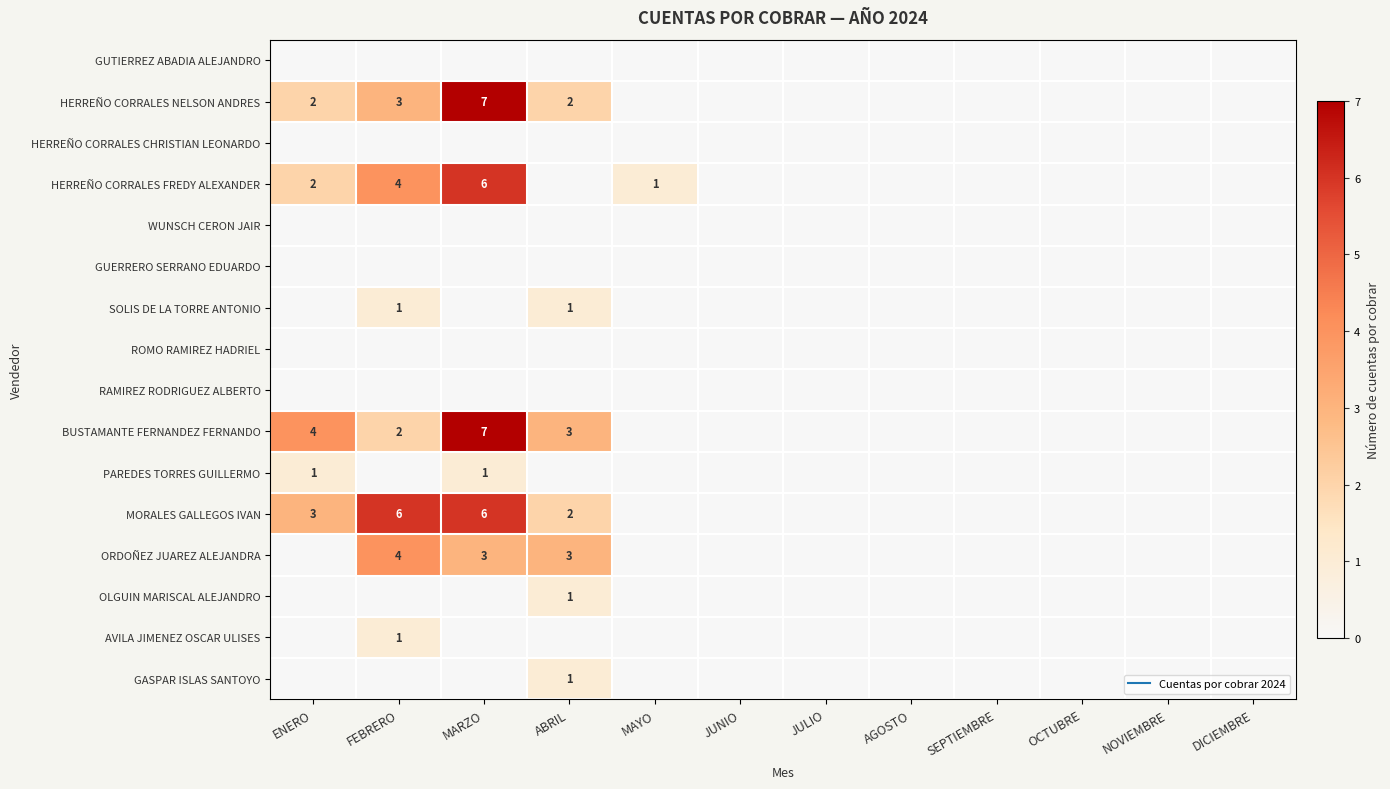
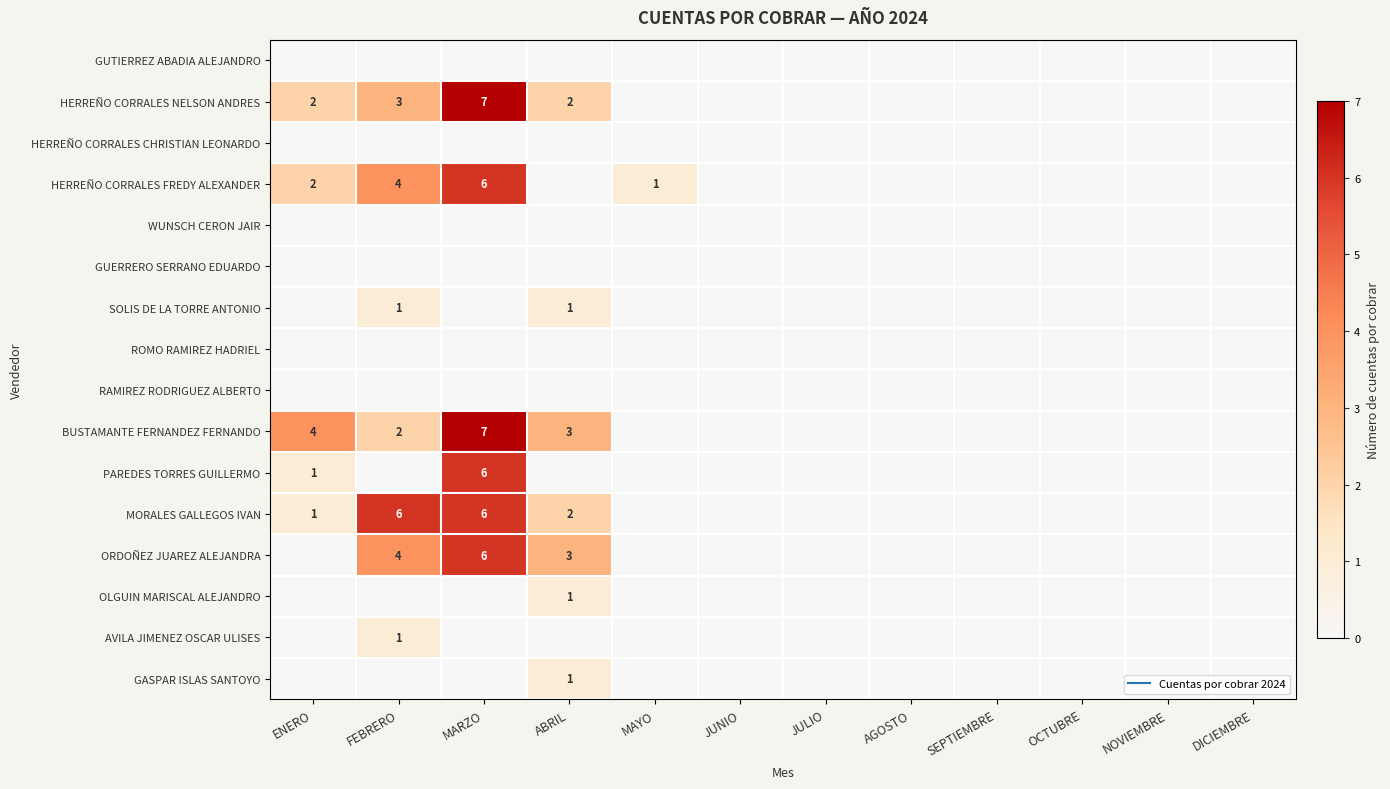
PAREDES TORRES GUILLERMO, MARZO: 1 -> 6
MORALES GALLEGOS IVAN, ENERO: 3 -> 1
ORDOÑEZ JUAREZ ALEJANDRA, MARZO: 3 -> 6
